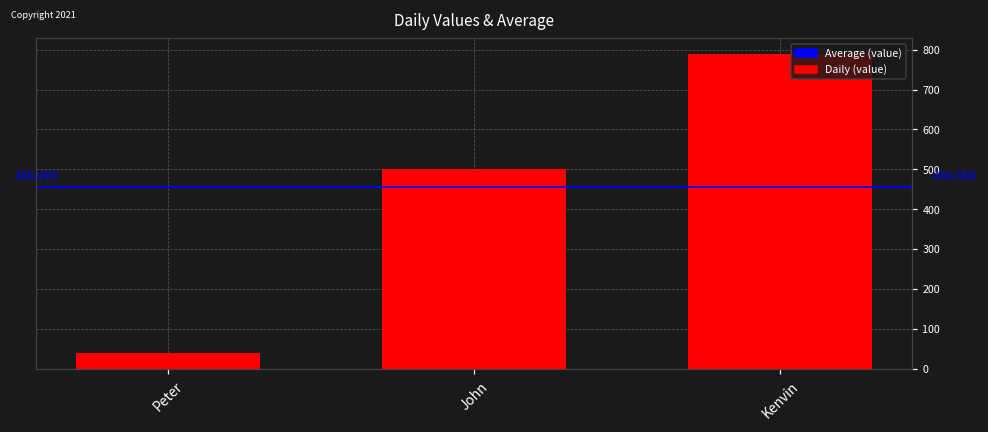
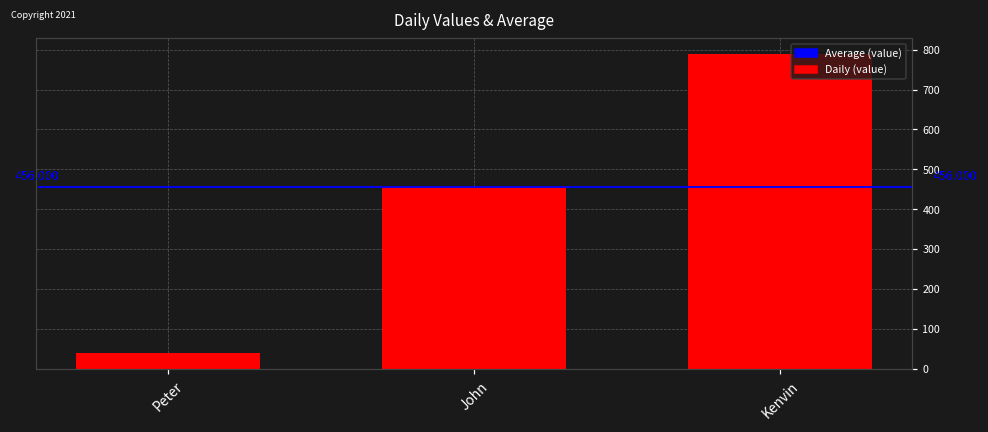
John: 500 -> 460
